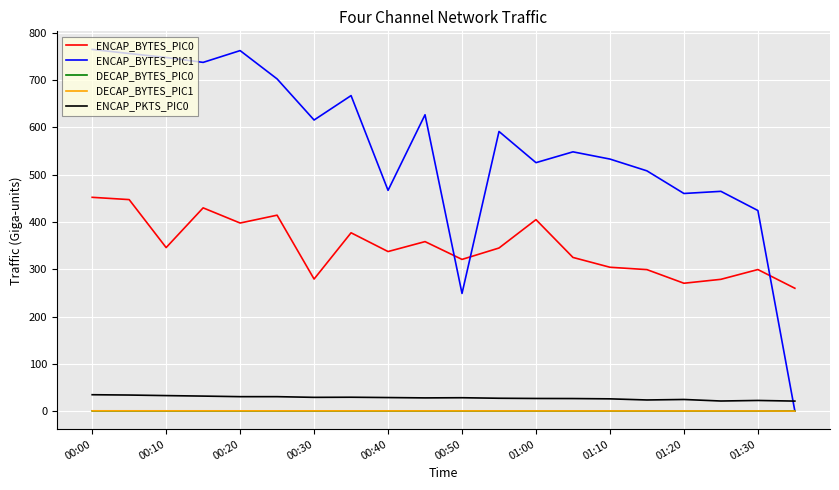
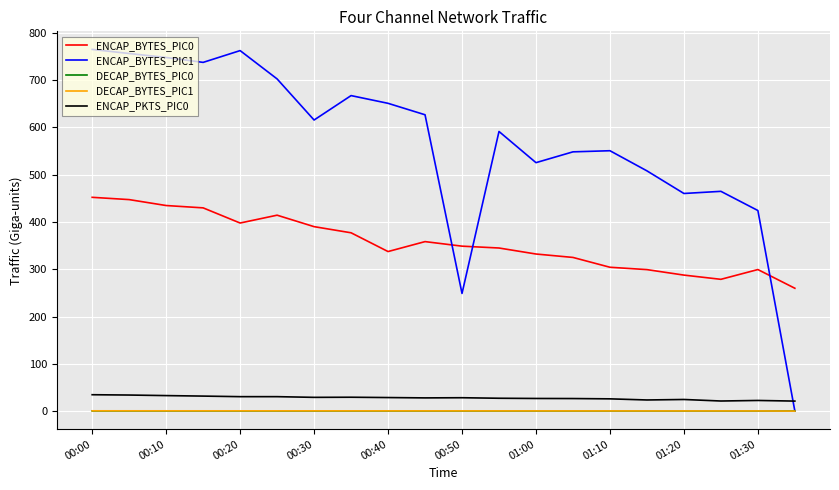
ENCAP_BYTES_PIC0, 00:10: 350 -> 430
ENCAP_BYTES_PIC0, 00:30: 280 -> 390
ENCAP_BYTES_PIC1, 00:40: 470 -> 650
ENCAP_BYTES_PIC0, 00:50: 320 -> 350
ENCAP_BYTES_PIC0, 01:00: 400 -> 330
ENCAP_BYTES_PIC1, 01:10: 530 -> 550
ENCAP_BYTES_PIC0, 01:20: 270 -> 290
